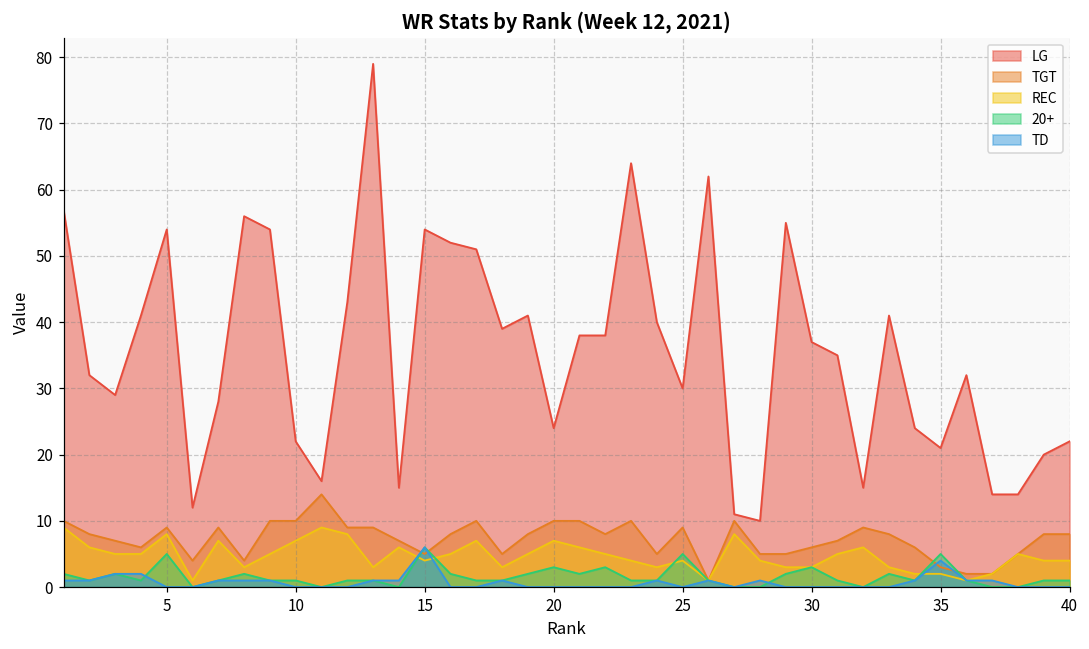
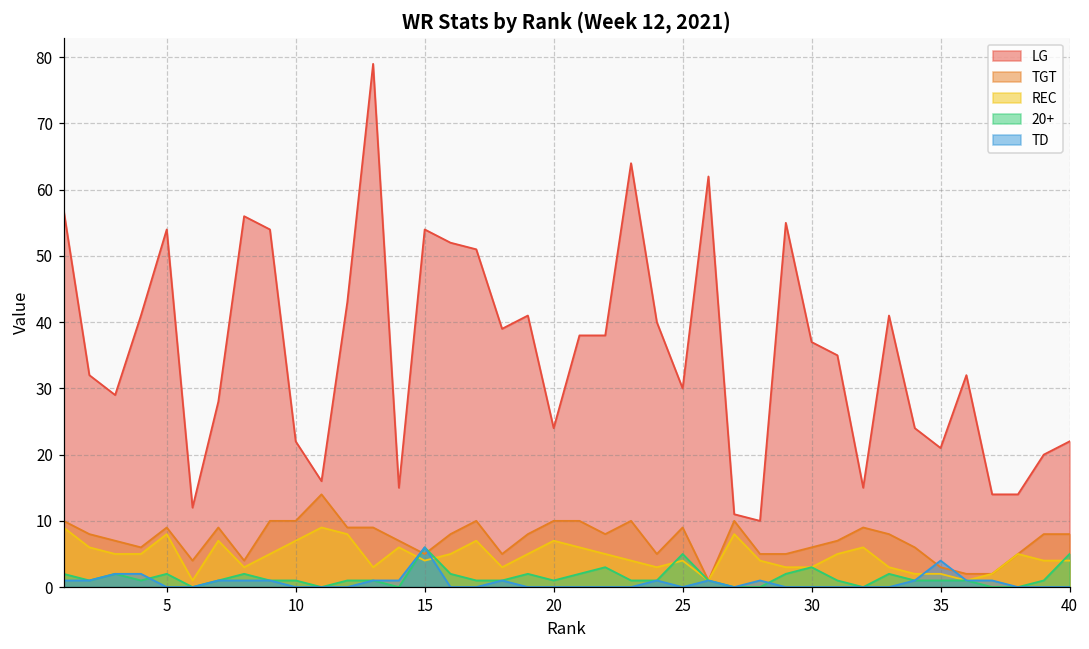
20+, 5: 5 -> 2
20+, 20: 3 -> 1
20+, 35: 5 -> 1
20+, 40: 1 -> 5
